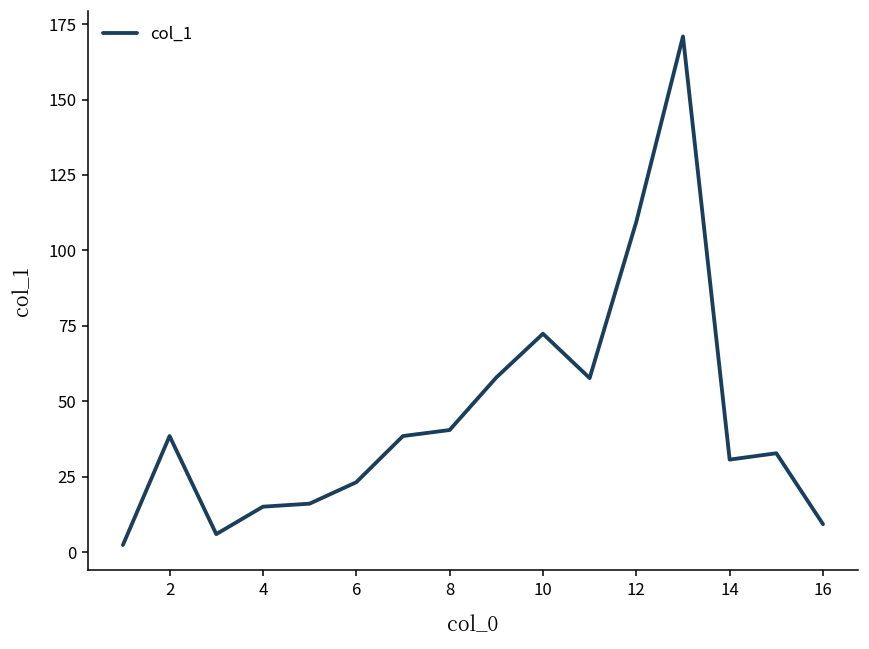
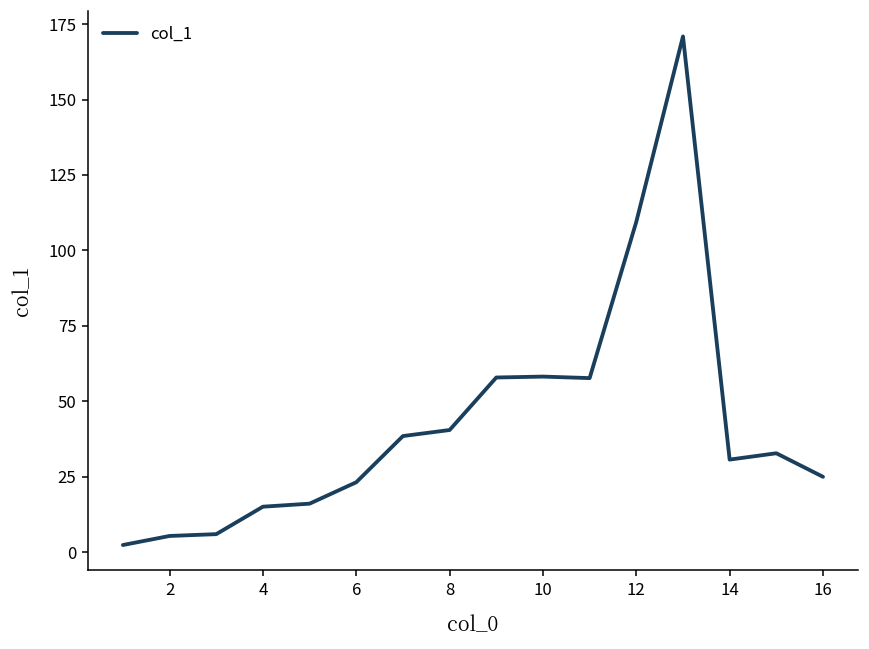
2: 39 -> 5
10: 72 -> 58
16: 9 -> 25
